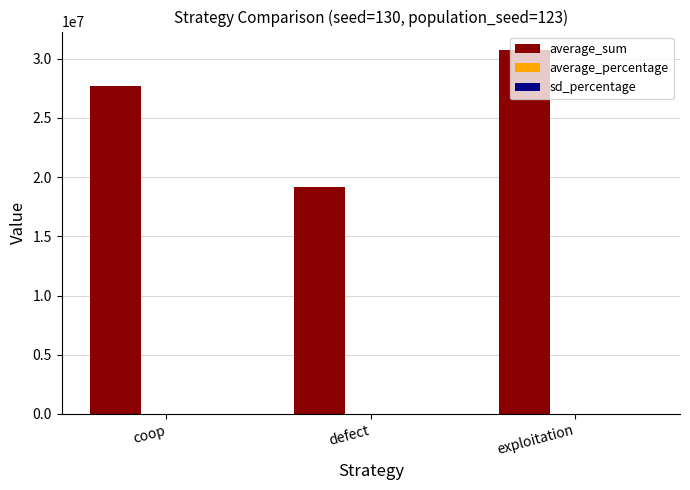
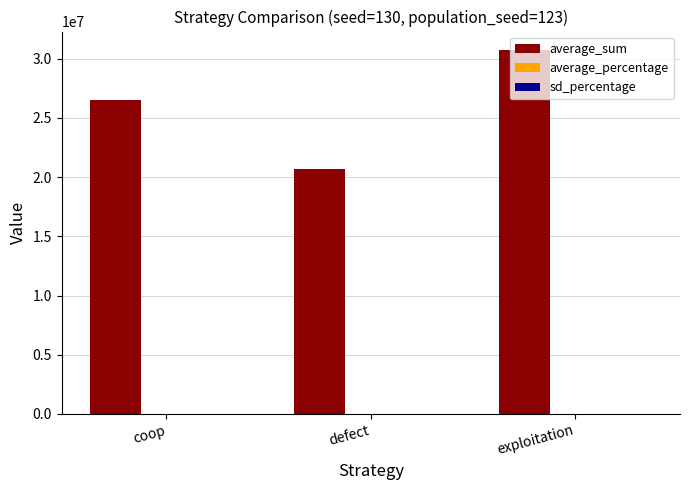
average_sum, coop: 27700000 -> 26600000
average_sum, defect: 19200000 -> 20700000
